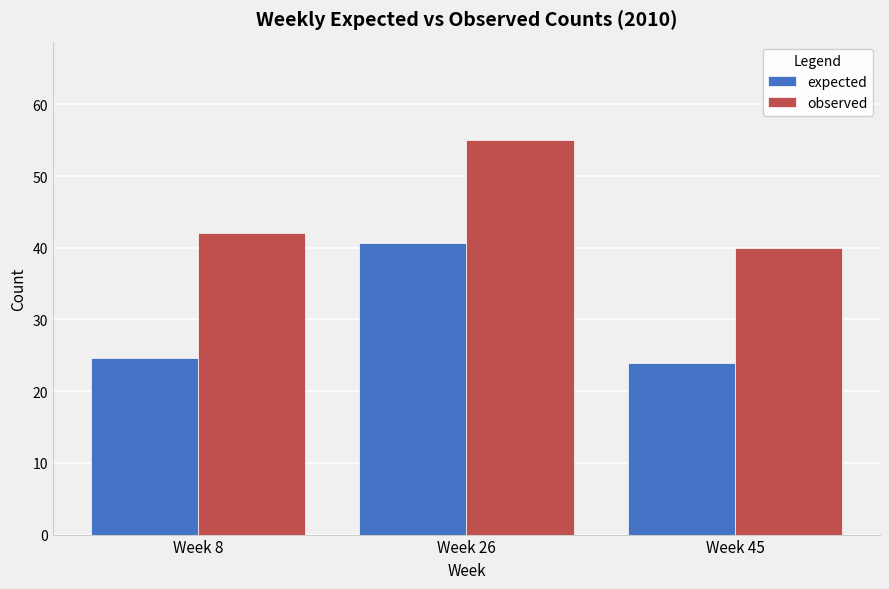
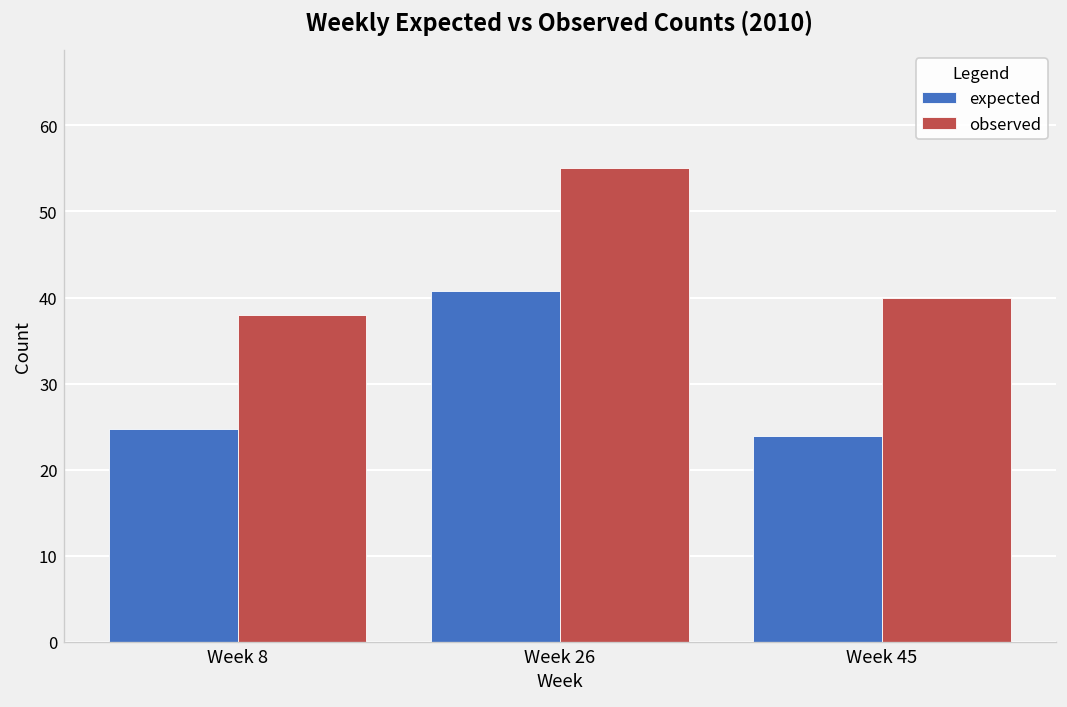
observed, Week 8: 42 -> 38
